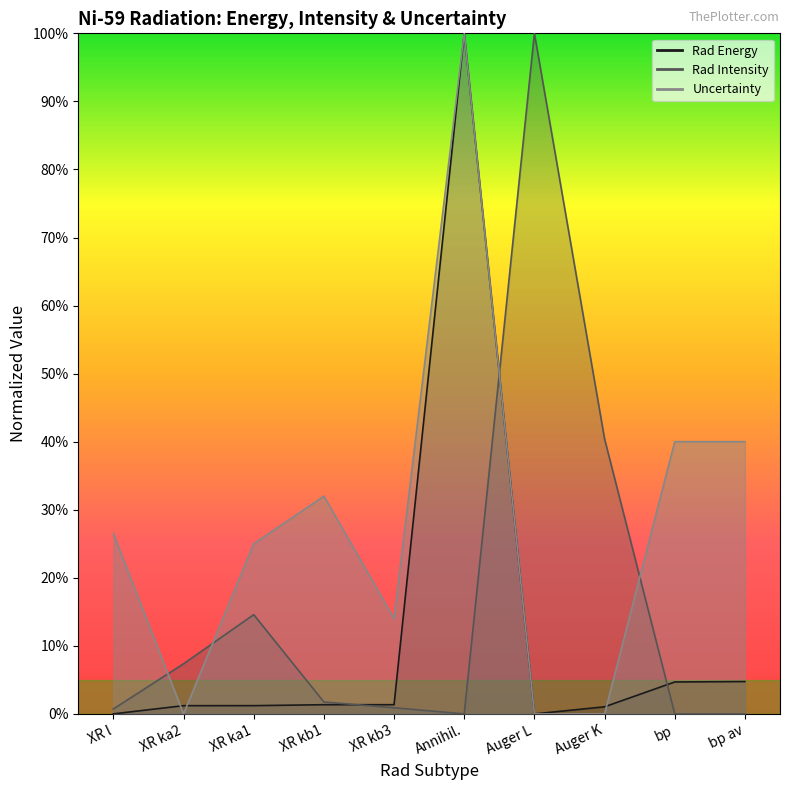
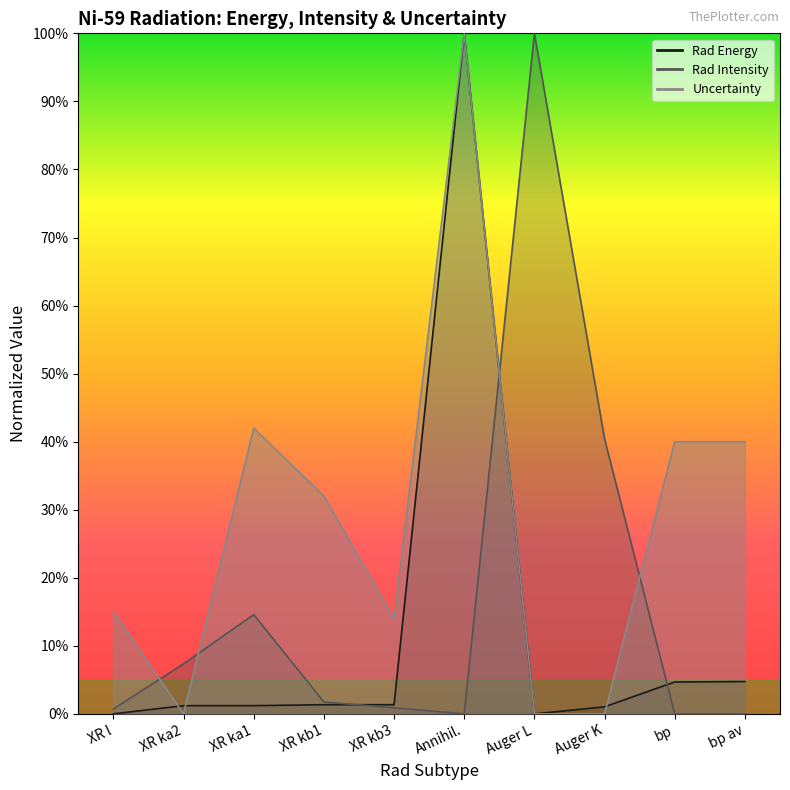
Uncertainty, XR l: 27% -> 15%
Uncertainty, XR ka1: 25% -> 42%
